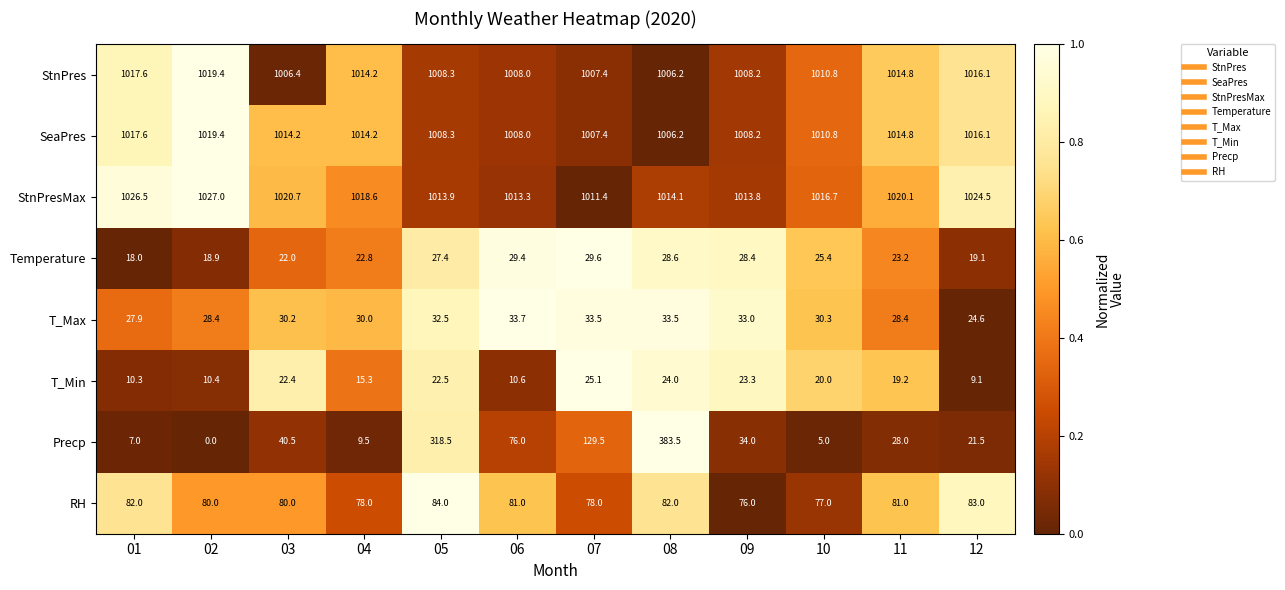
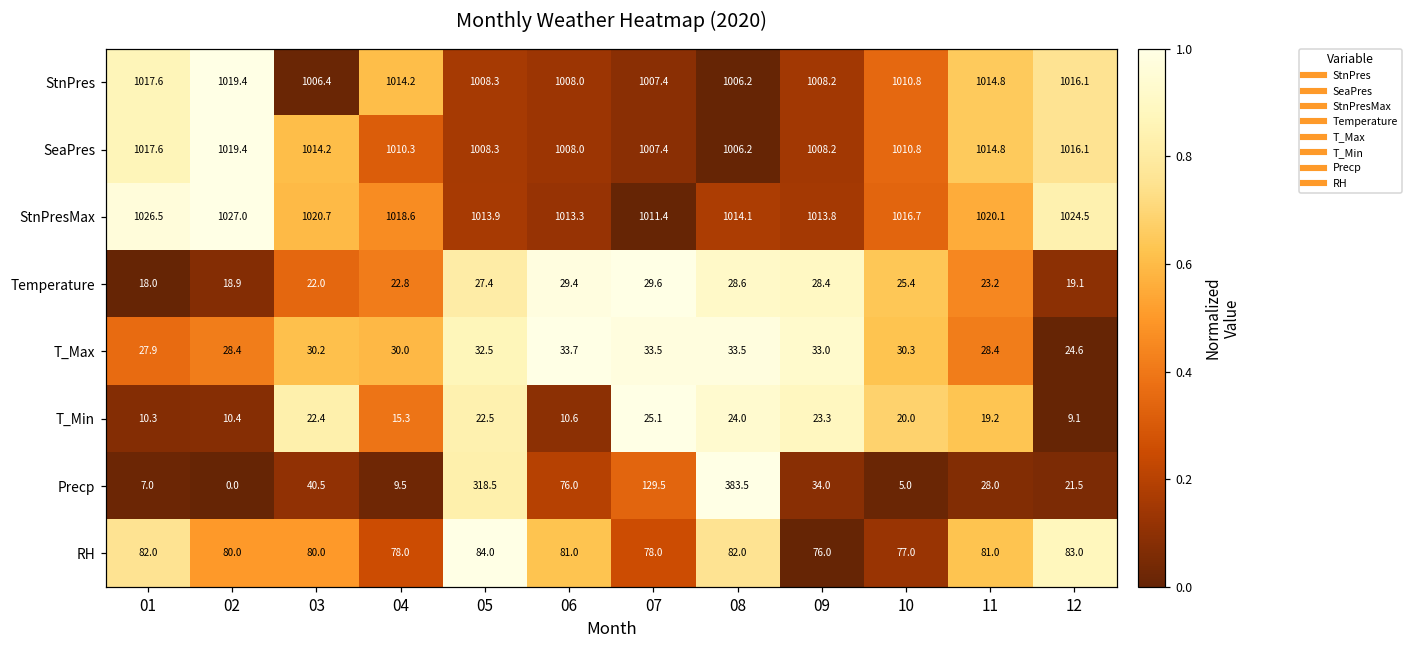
SeaPres, 04: 1014.2 -> 1010.3
